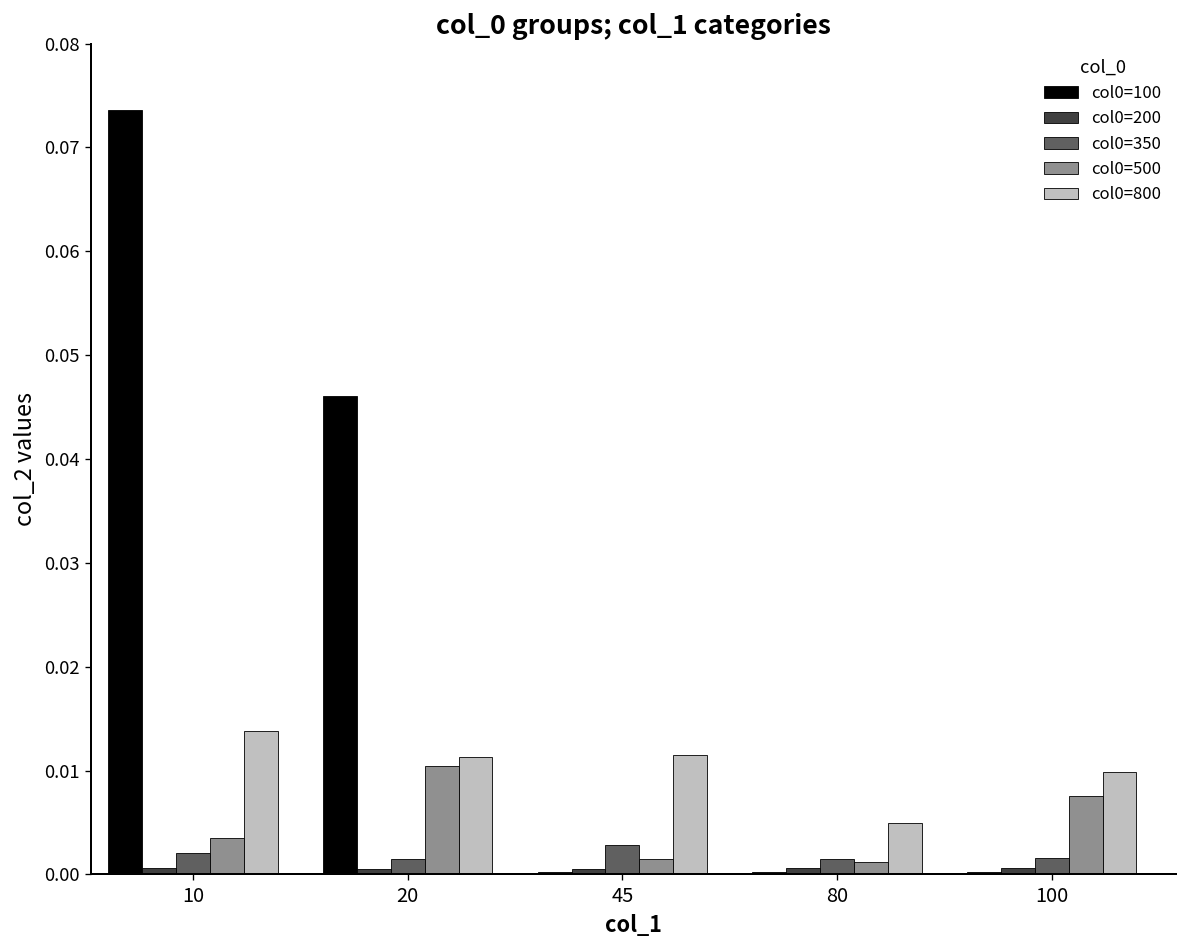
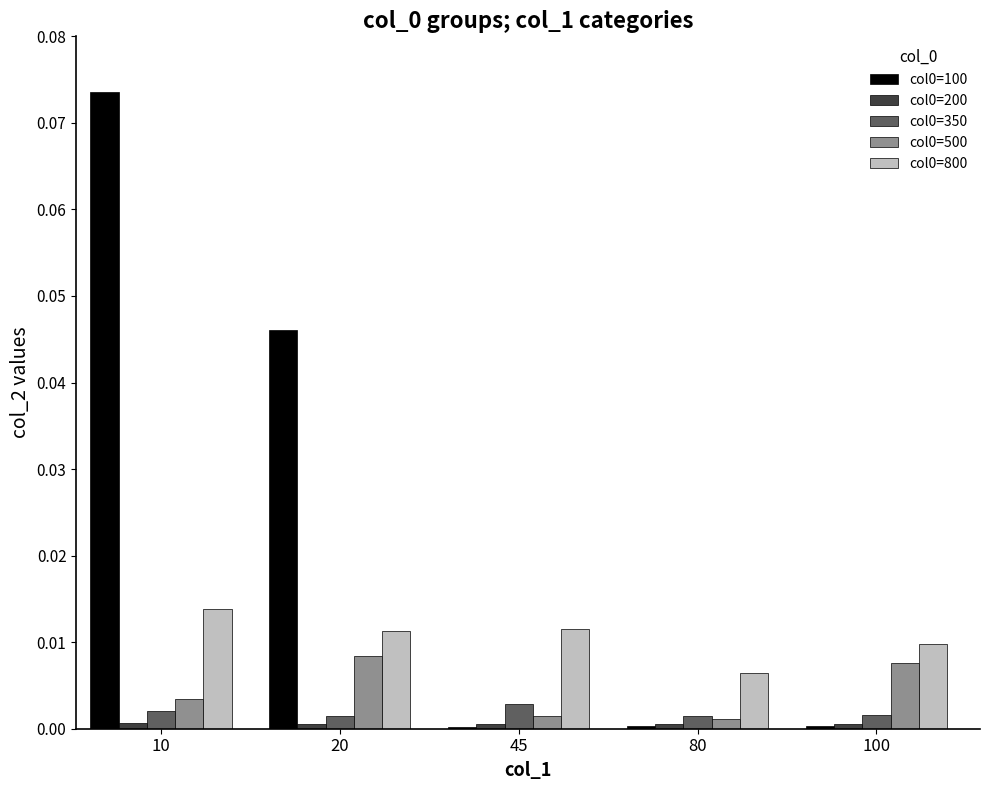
col0=500, 20: 0.010 -> 0.008
col0=800, 80: 0.005 -> 0.006
